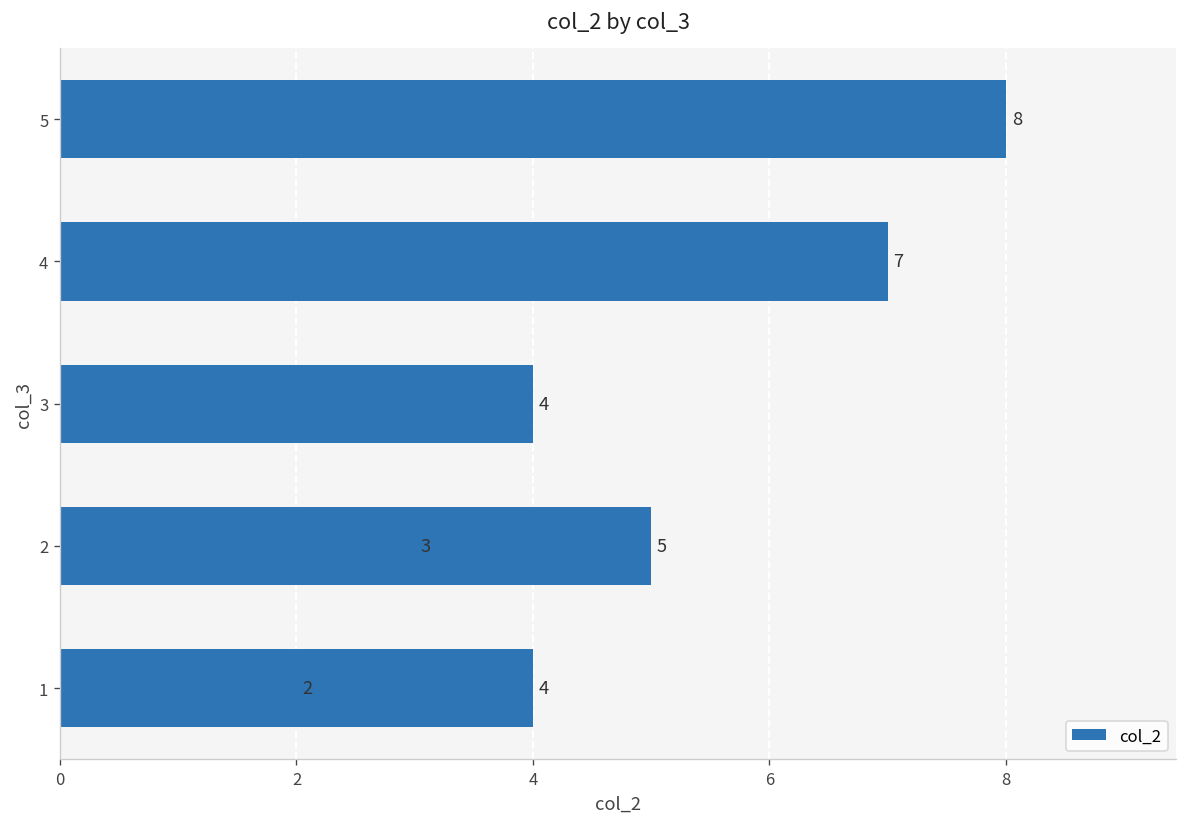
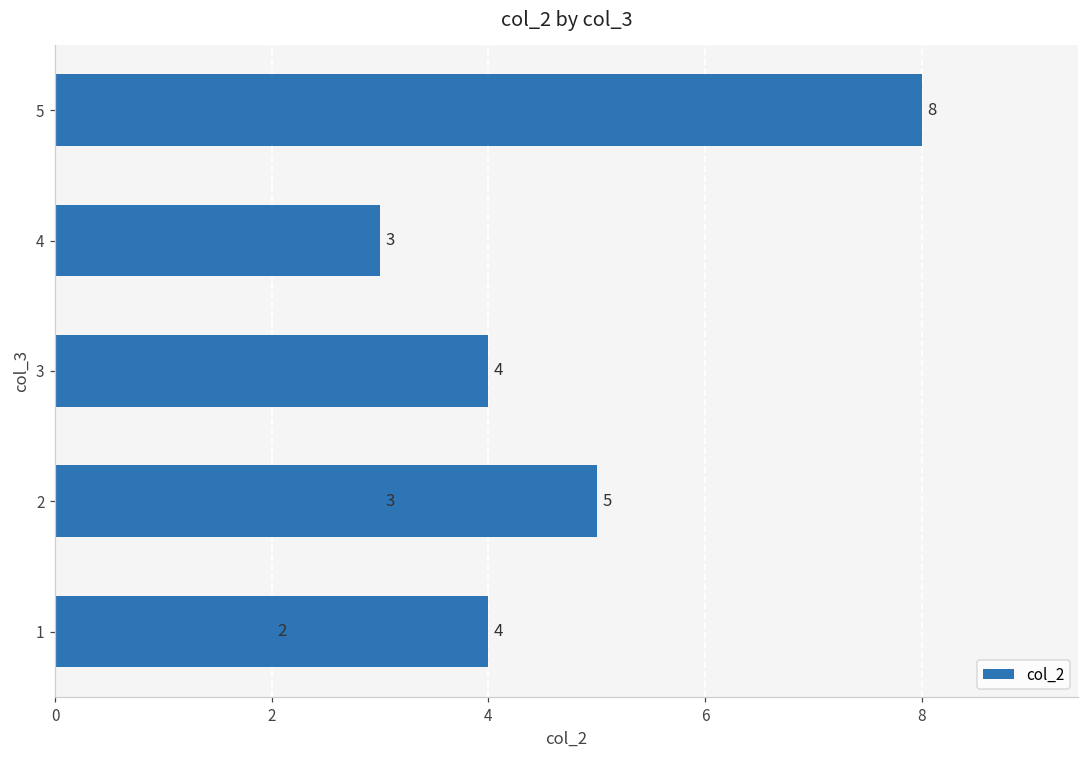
4: 7 -> 3
